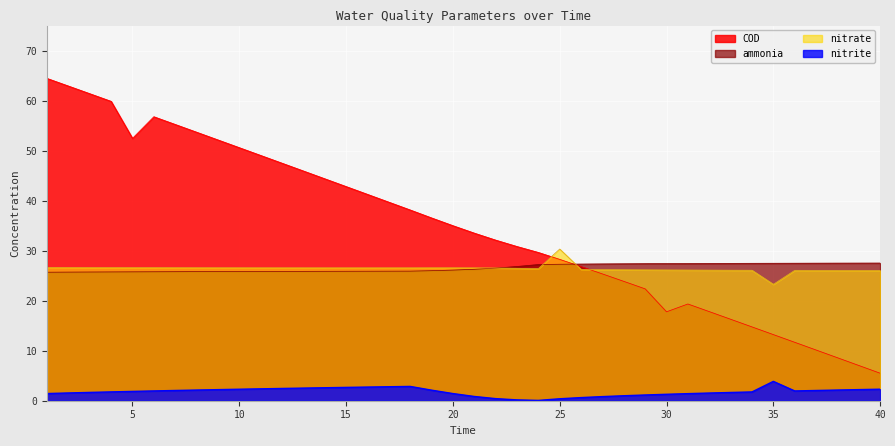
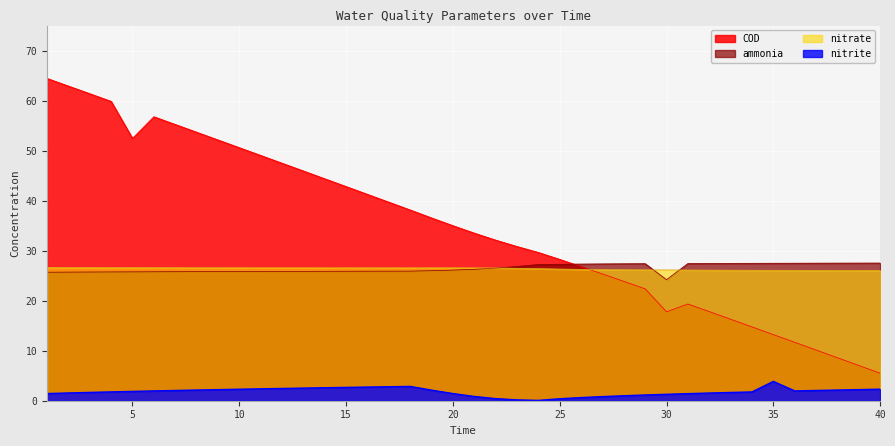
nitrate, 25: 30 -> 26
ammonia, 30: 27 -> 24
nitrate, 35: 23 -> 26
